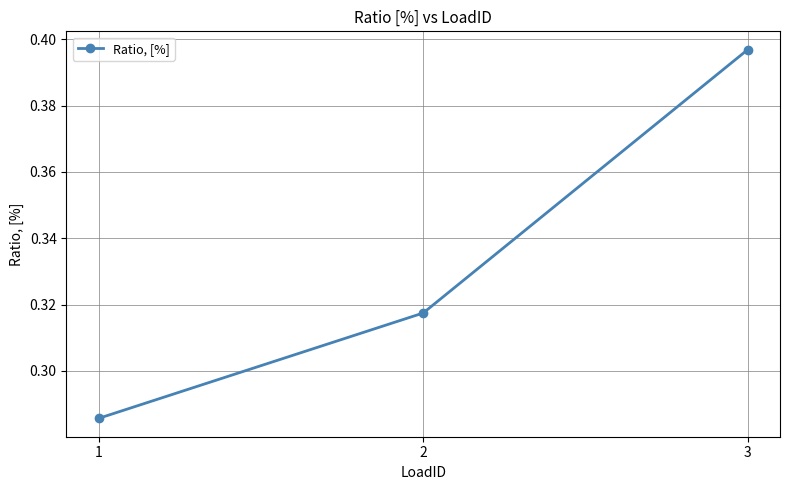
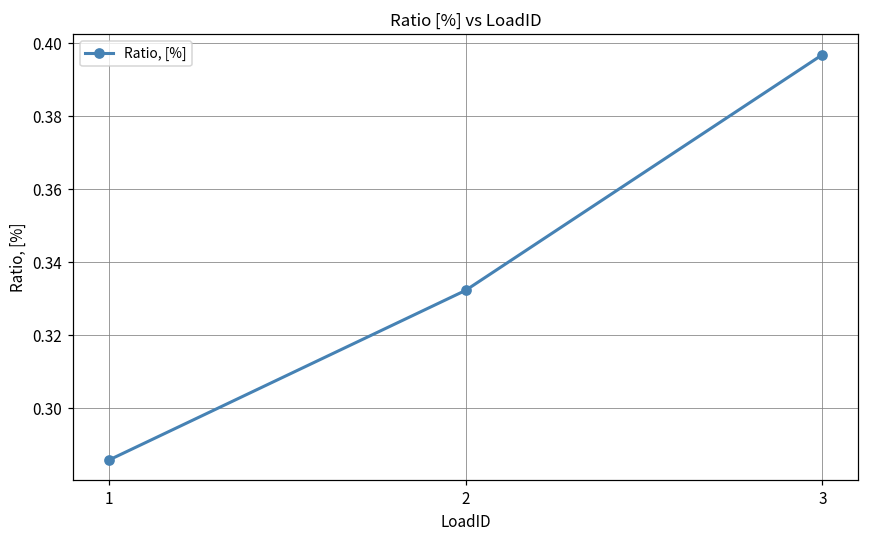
2: 0.317 -> 0.332
